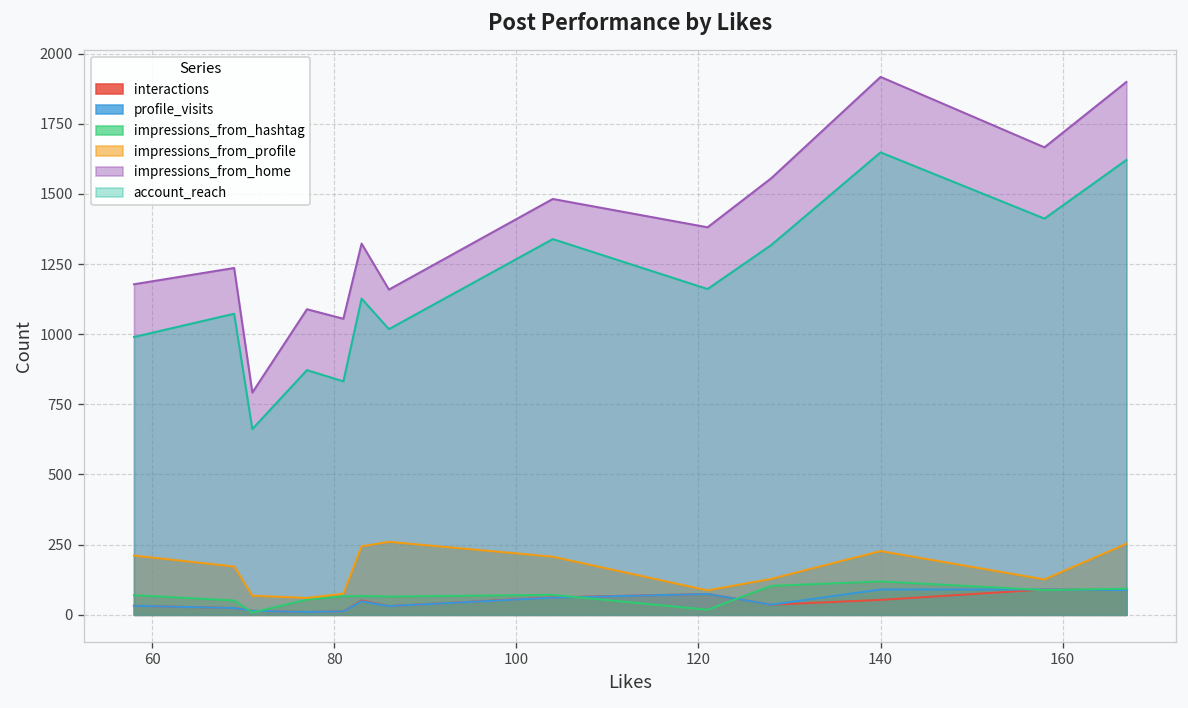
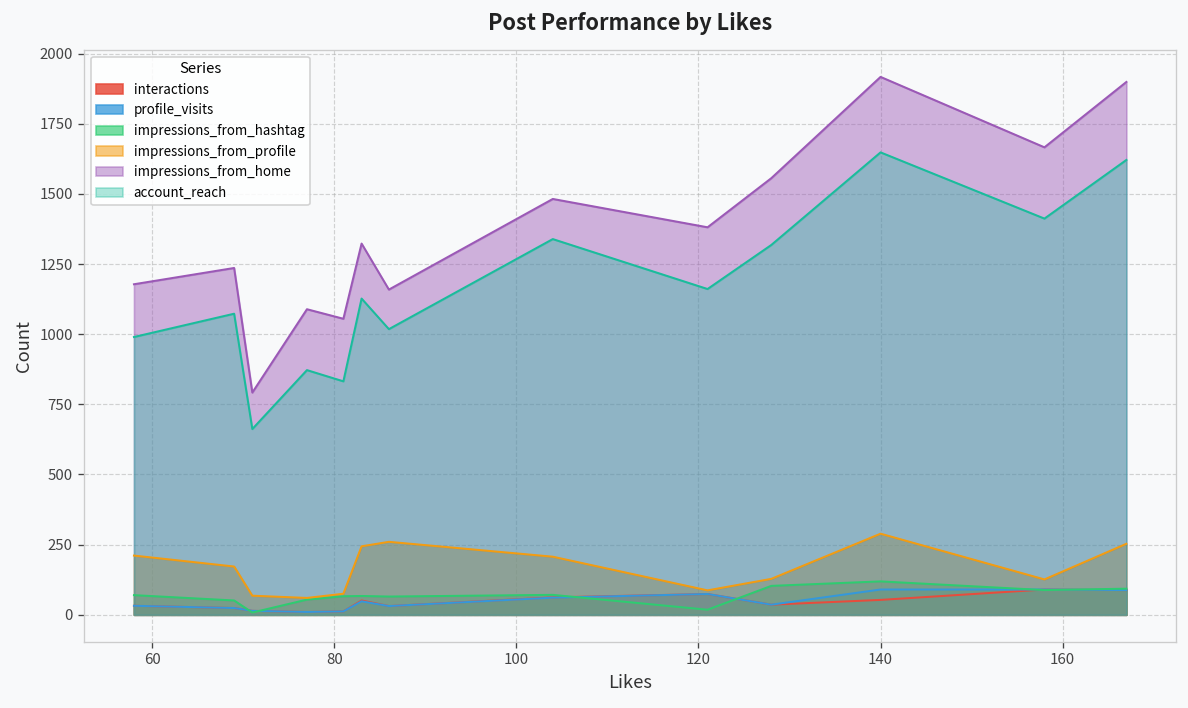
impressions_from_profile, 140: 230 -> 290
